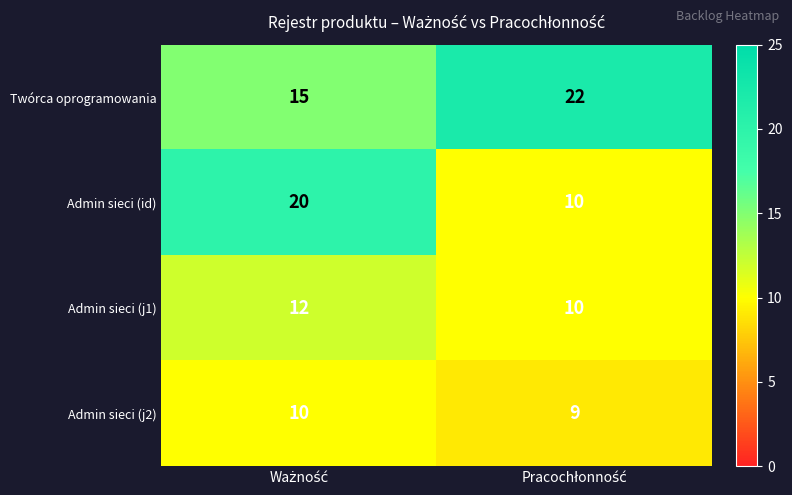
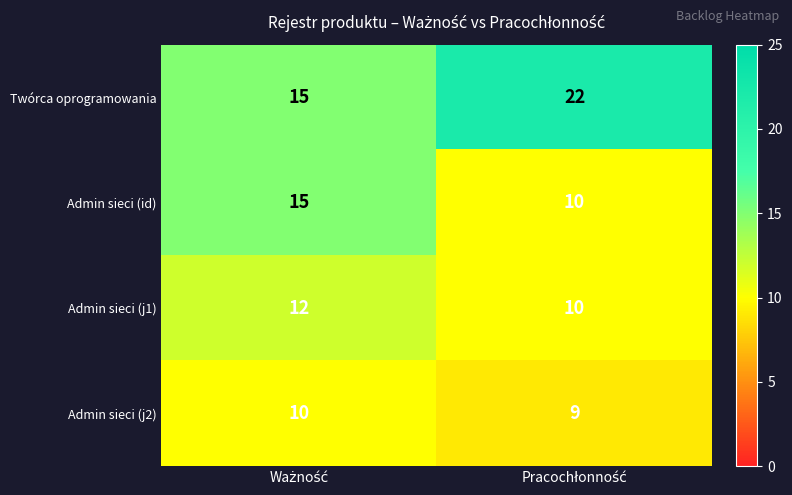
Admin sieci (id), Ważność: 20 -> 15
